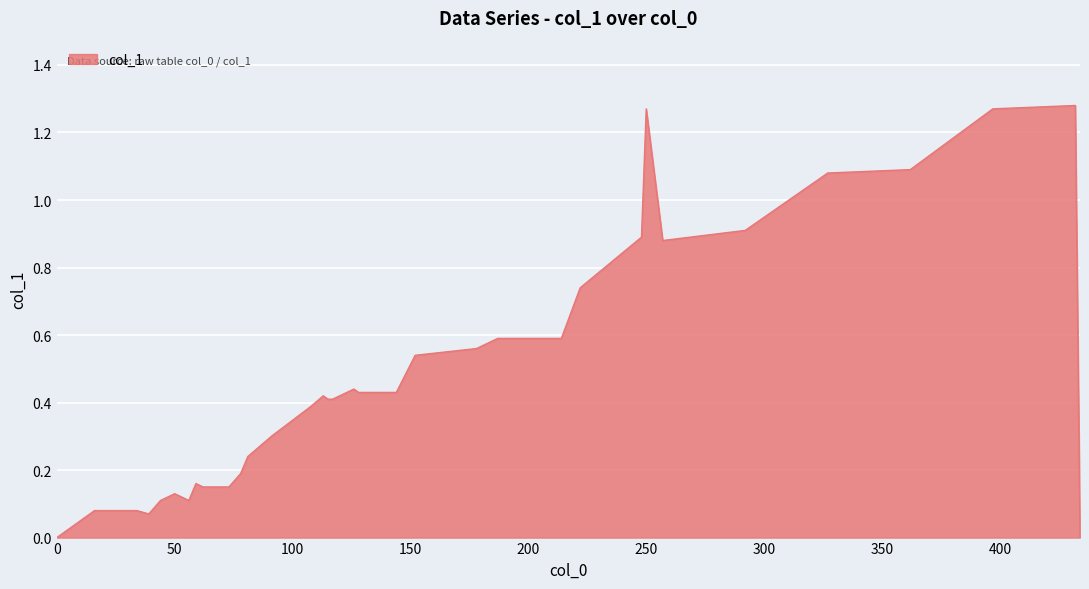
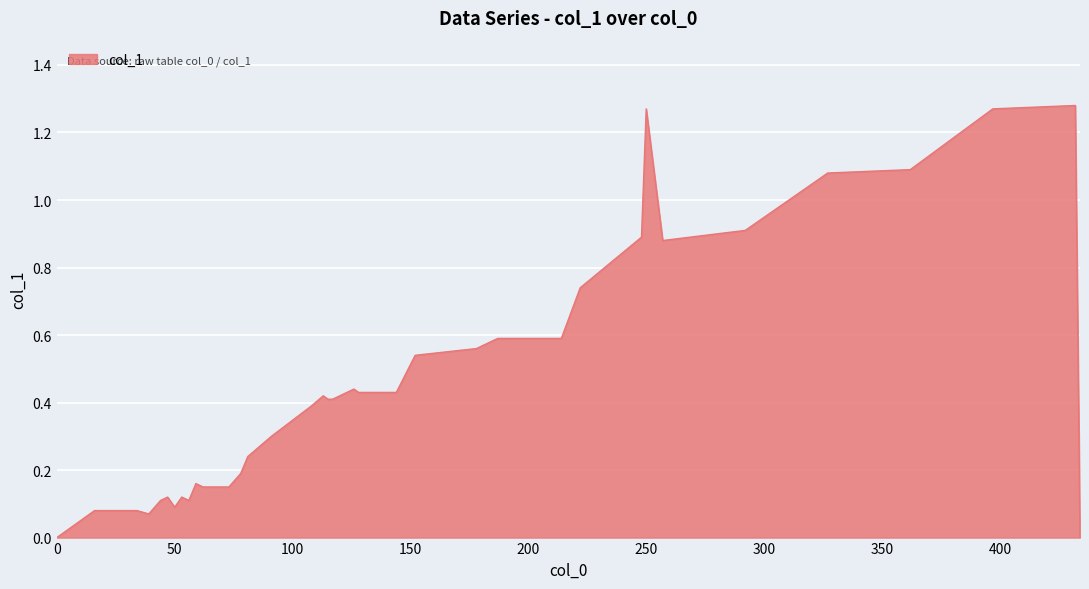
50: 0.13 -> 0.09
